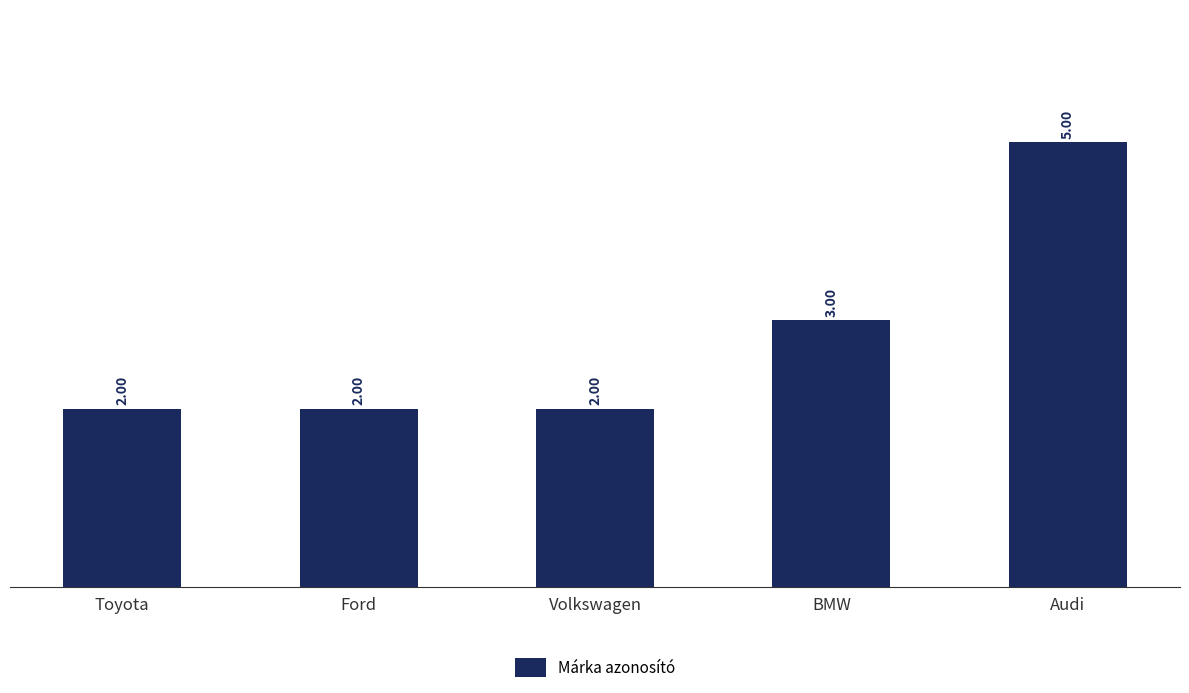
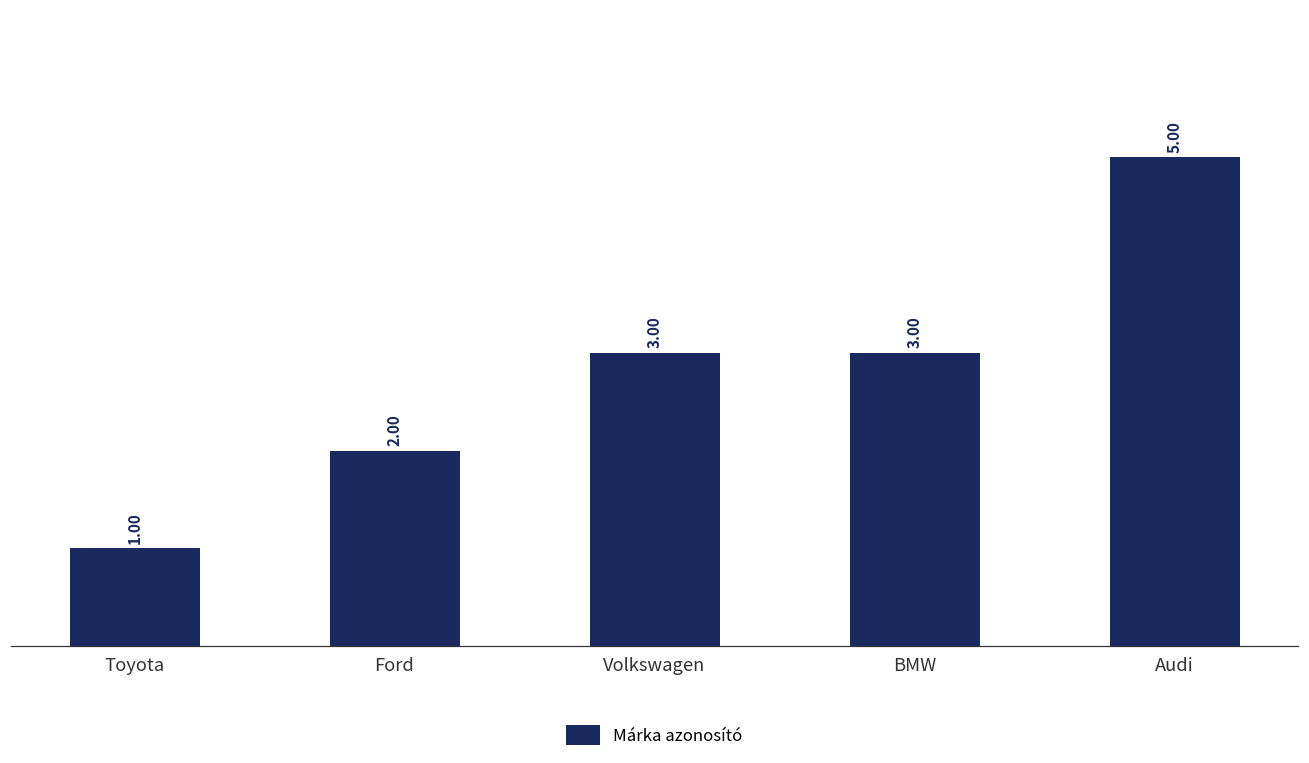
Toyota: 2.00 -> 1.00
Volkswagen: 2.00 -> 3.00
